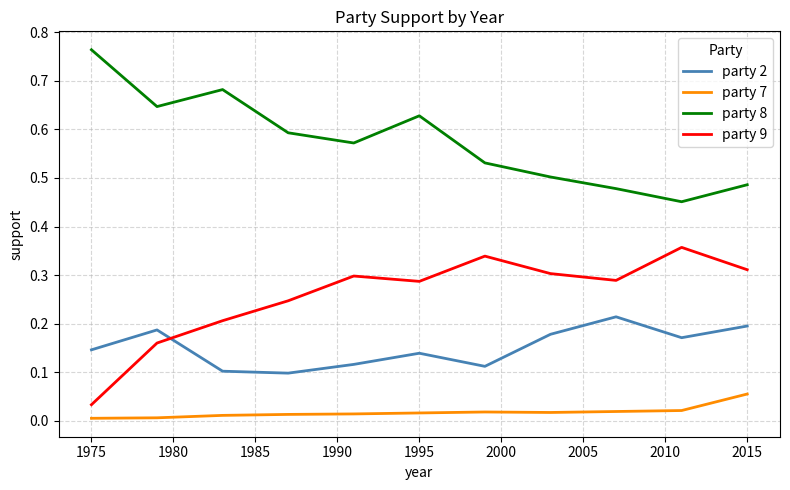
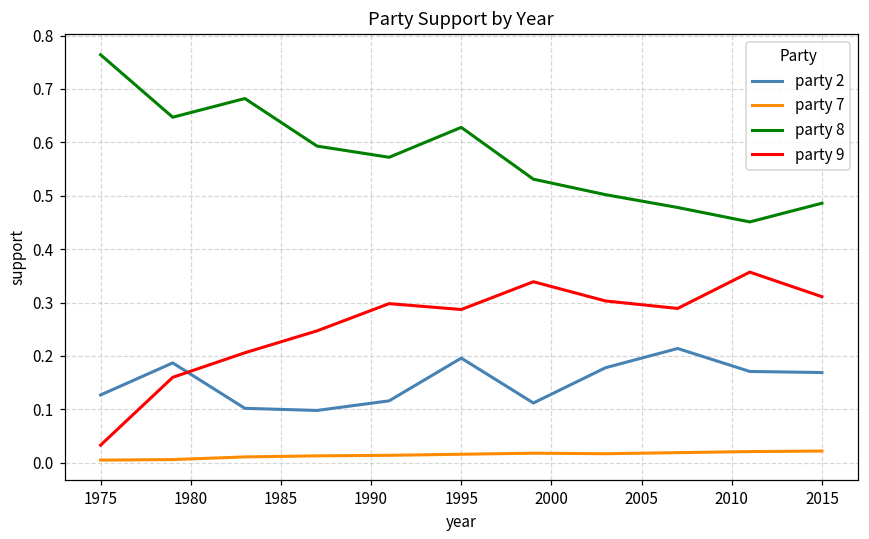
party 2, 1975: 0.15 -> 0.13
party 2, 1995: 0.14 -> 0.20
party 2, 2015: 0.20 -> 0.17
party 7, 2015: 0.06 -> 0.02
